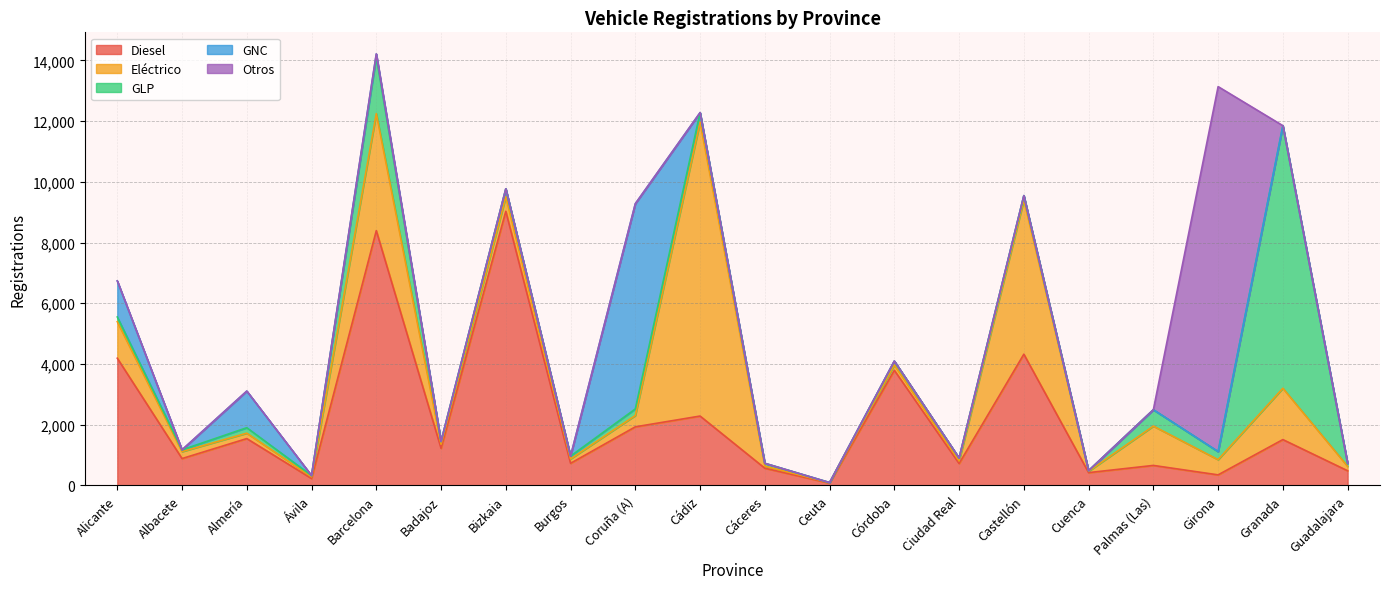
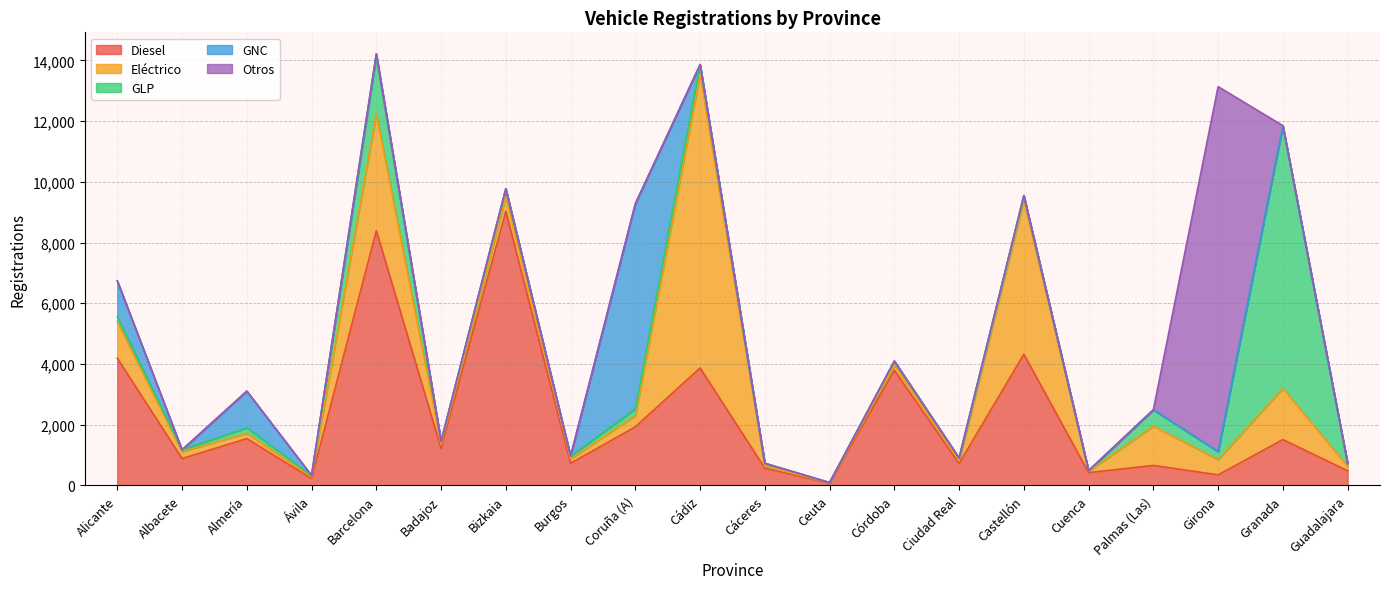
Diesel, Cádiz: 2,300 -> 3,900
